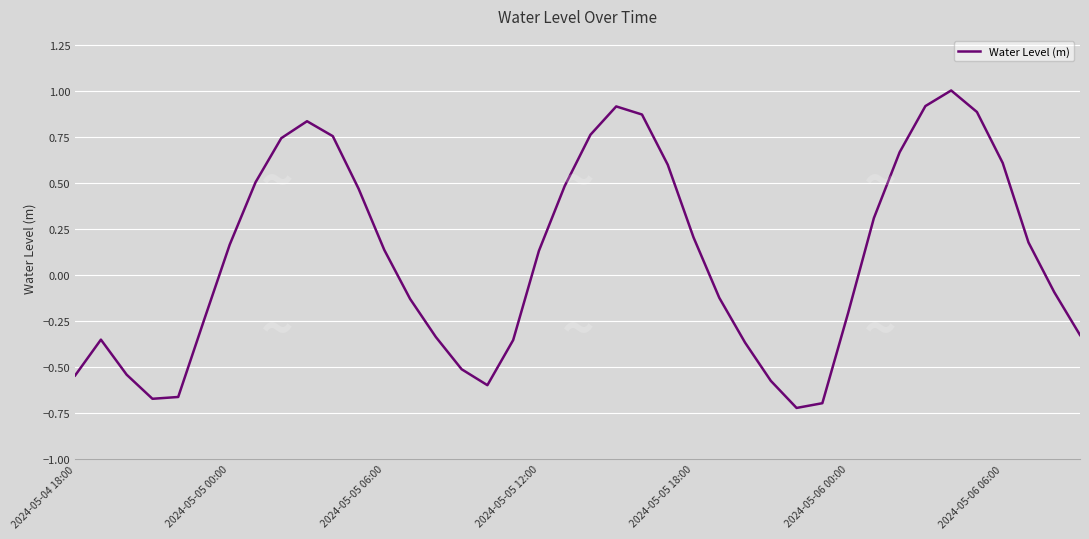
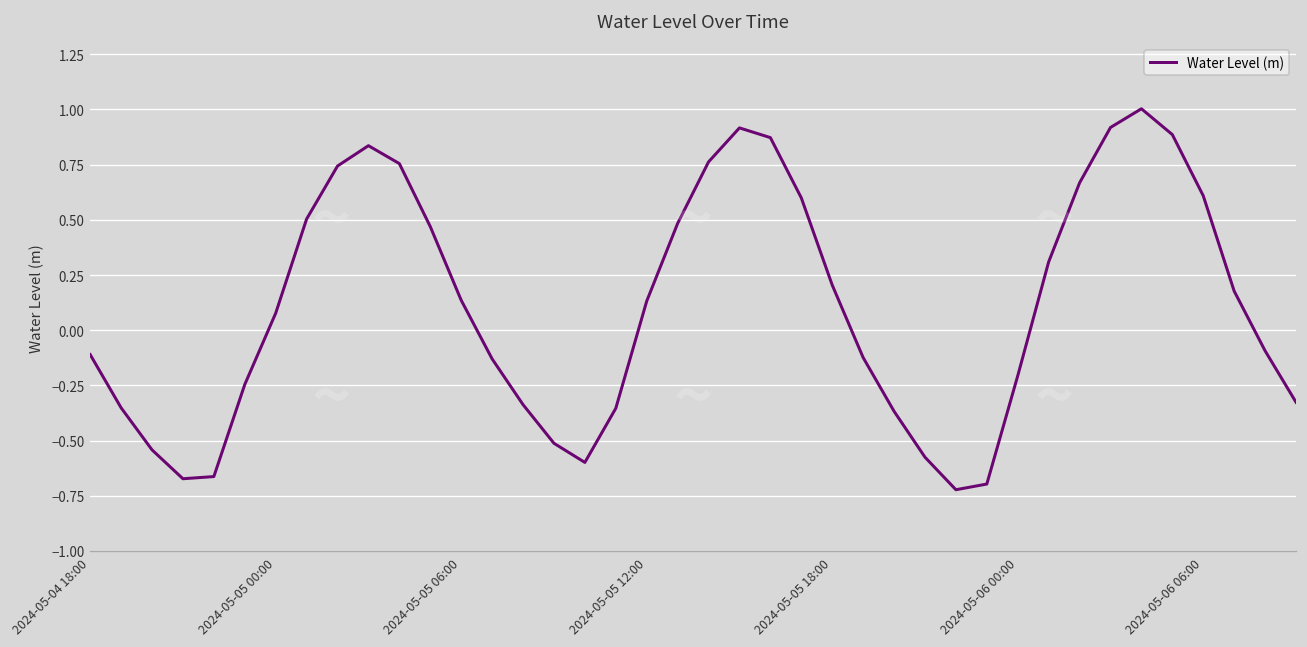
2024-05-04 18:00: -0.55 -> -0.11
2024-05-05 00:00: 0.17 -> 0.08
